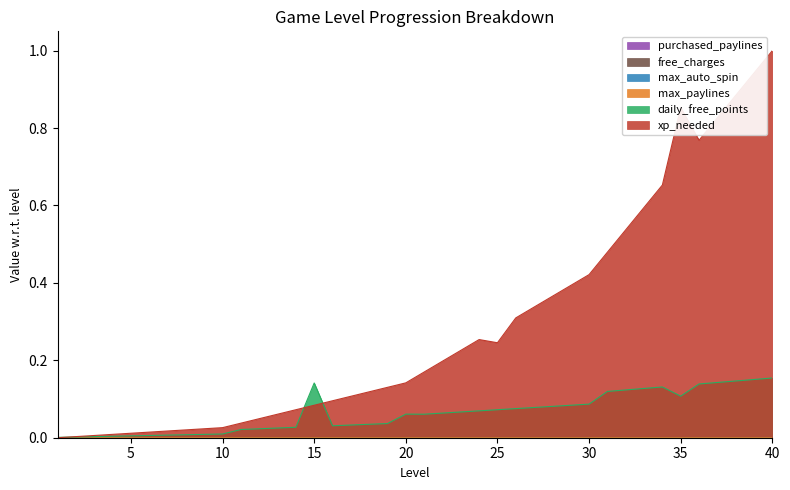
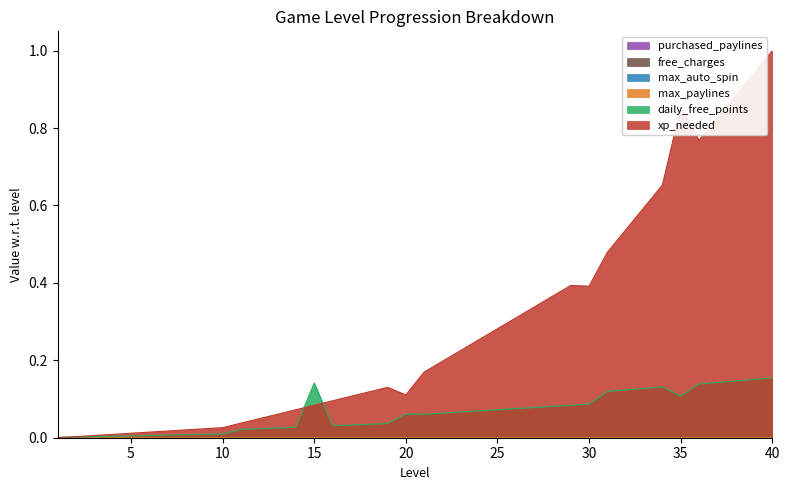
xp_needed, 20: 0.14 -> 0.11
xp_needed, 25: 0.25 -> 0.28
xp_needed, 30: 0.42 -> 0.39
